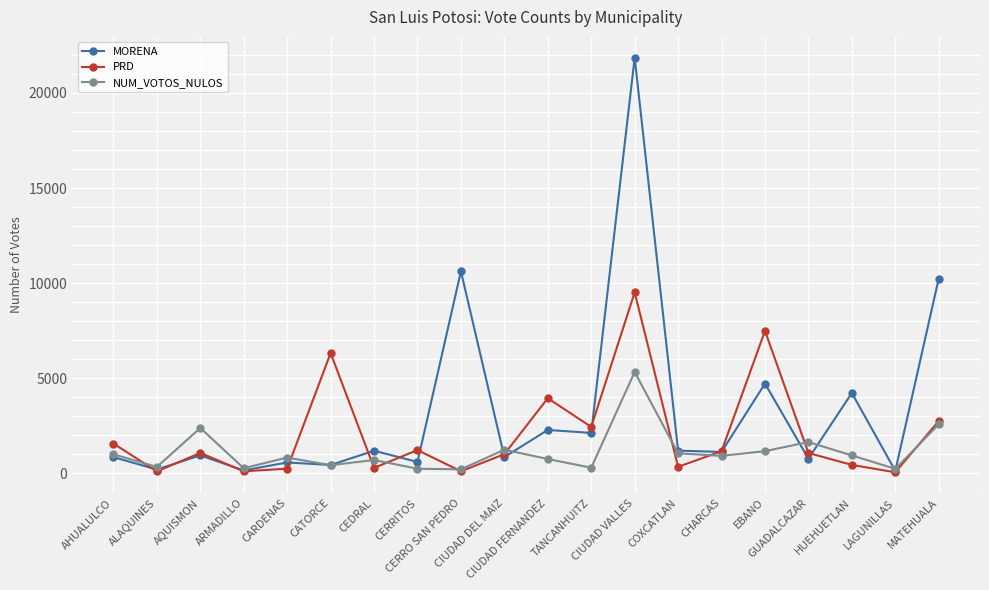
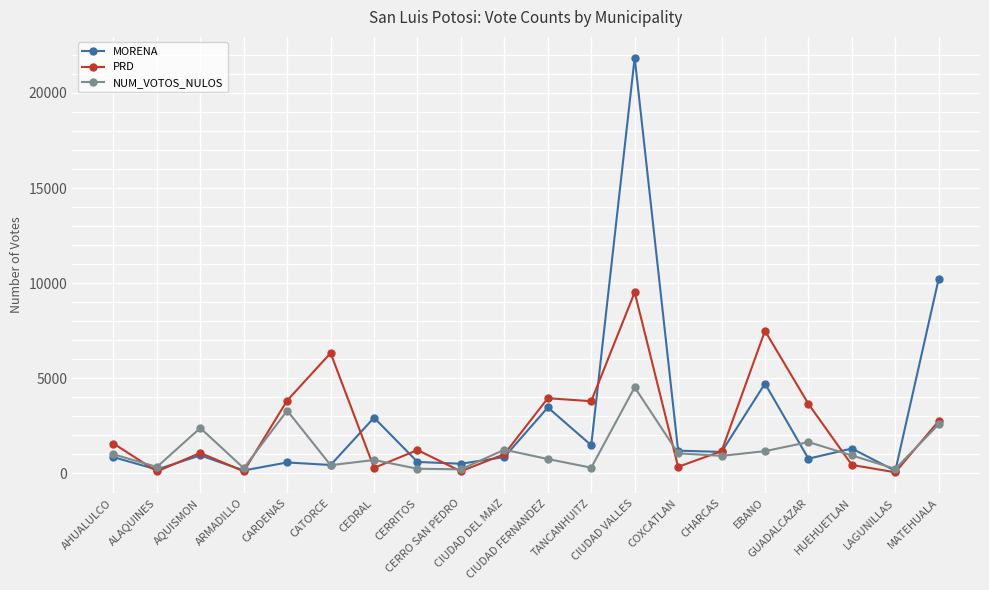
PRD, CARDENAS: 300 -> 3800
NUM_VOTOS_NULOS, CARDENAS: 800 -> 3300
MORENA, CEDRAL: 1200 -> 2900
MORENA, CERRO SAN PEDRO: 10600 -> 500
MORENA, CIUDAD FERNANDEZ: 2300 -> 3500
MORENA, TANCANHUITZ: 2100 -> 1500
PRD, TANCANHUITZ: 2400 -> 3800
NUM_VOTOS_NULOS, CIUDAD VALLES: 5300 -> 4500
PRD, GUADALCAZAR: 1100 -> 3700
MORENA, HUEHUETLAN: 4200 -> 1300
